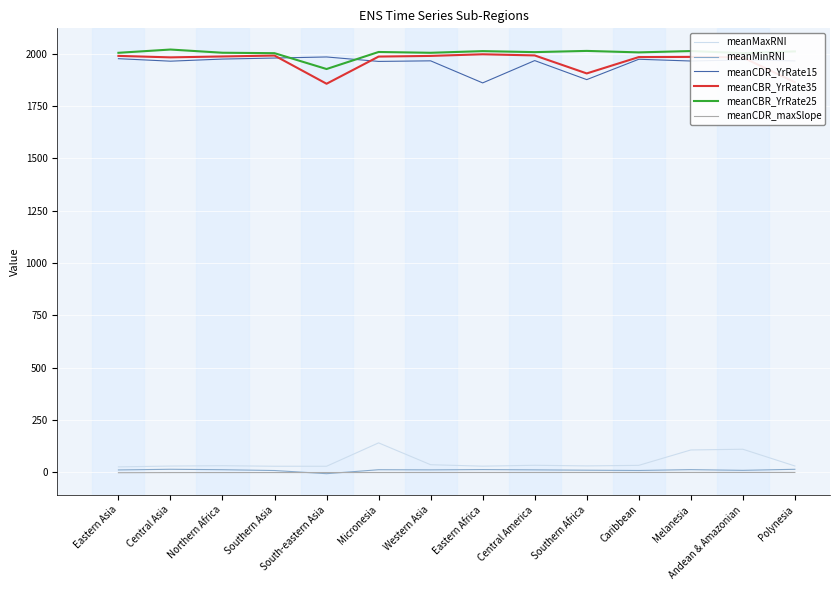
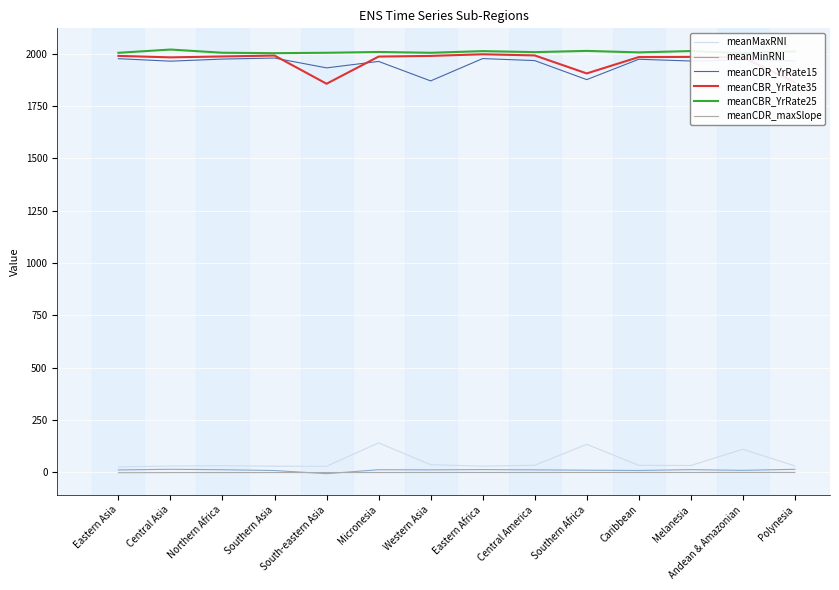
meanCDR_YrRate15, South-eastern Asia: 1980 -> 1930
meanCBR_YrRate25, South-eastern Asia: 1930 -> 2000
meanCDR_YrRate15, Western Asia: 1970 -> 1870
meanCDR_YrRate15, Eastern Africa: 1860 -> 1980
meanMaxRNI, Southern Africa: 30 -> 130
meanMaxRNI, Melanesia: 110 -> 30
